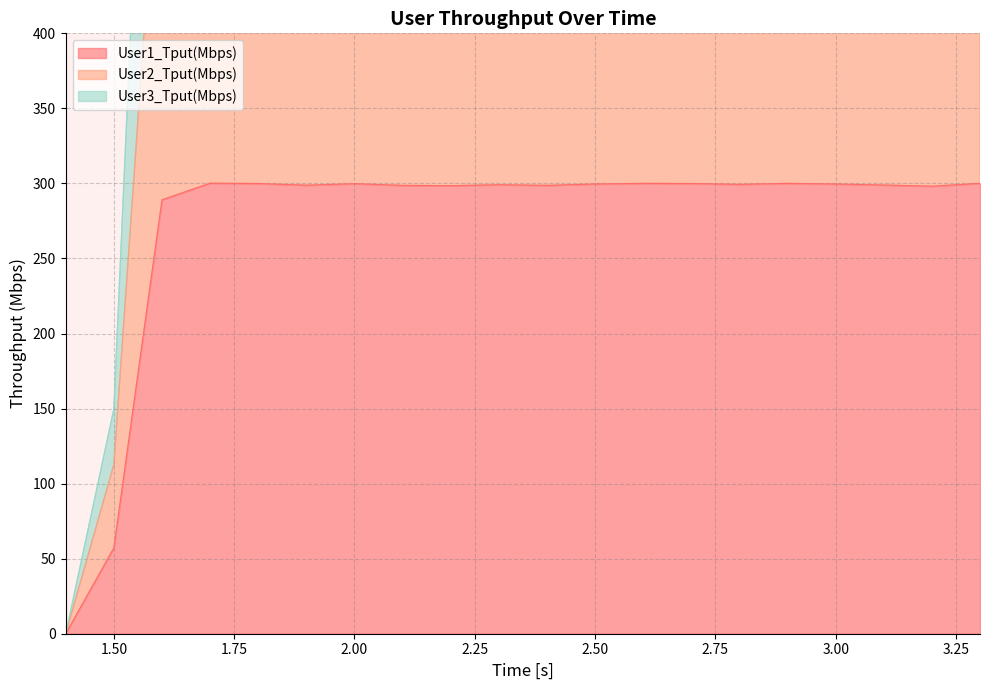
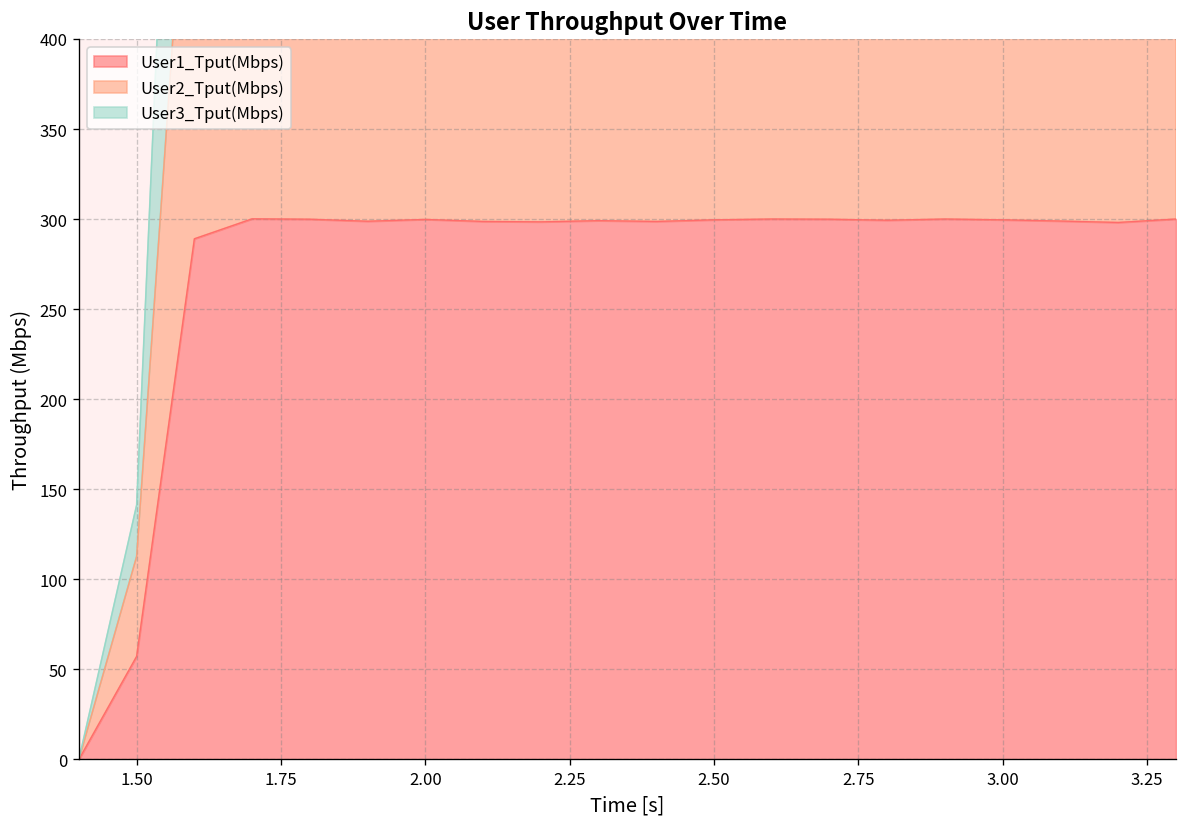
User3_Tput(Mbps), 1.50: 37 -> 29
